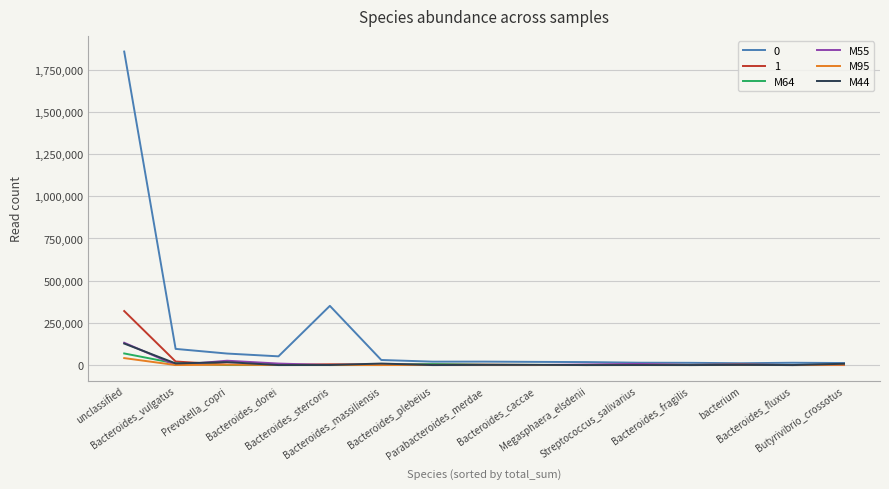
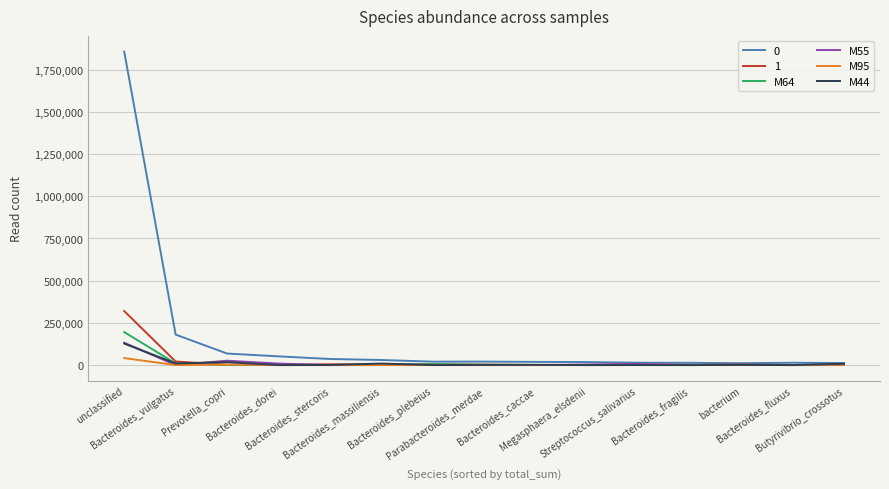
M64, unclassified: 70,000 -> 200,000
0, Bacteroides_vulgatus: 100,000 -> 180,000
0, Bacteroides_stercoris: 350,000 -> 40,000
